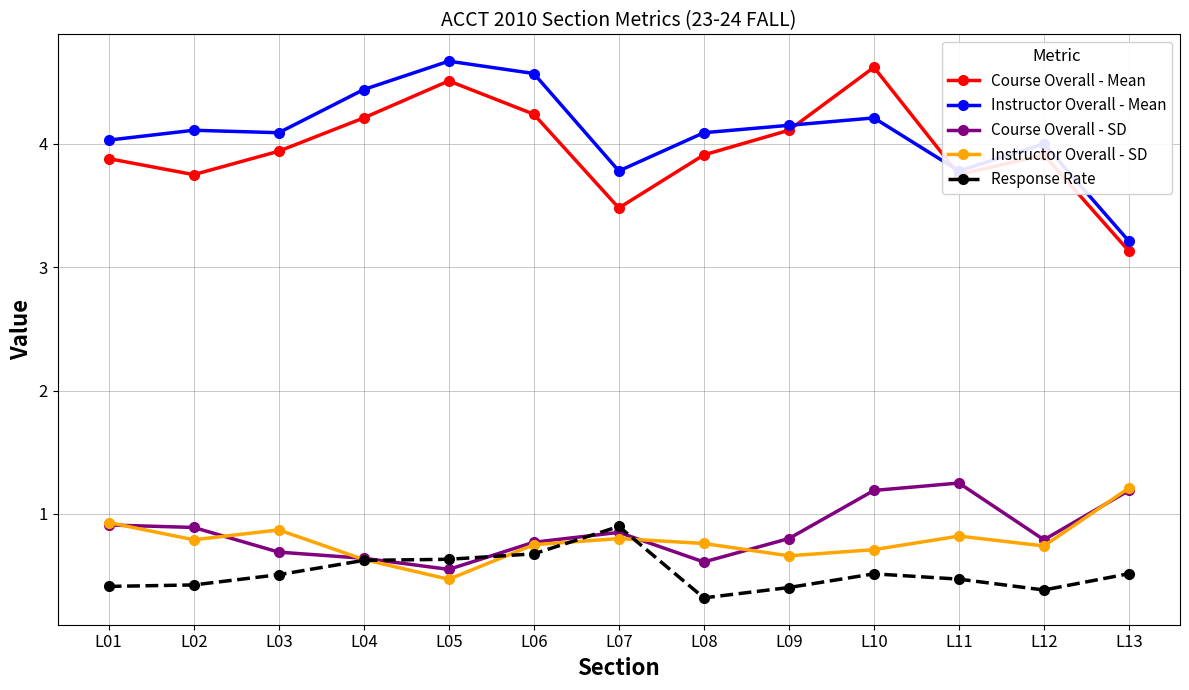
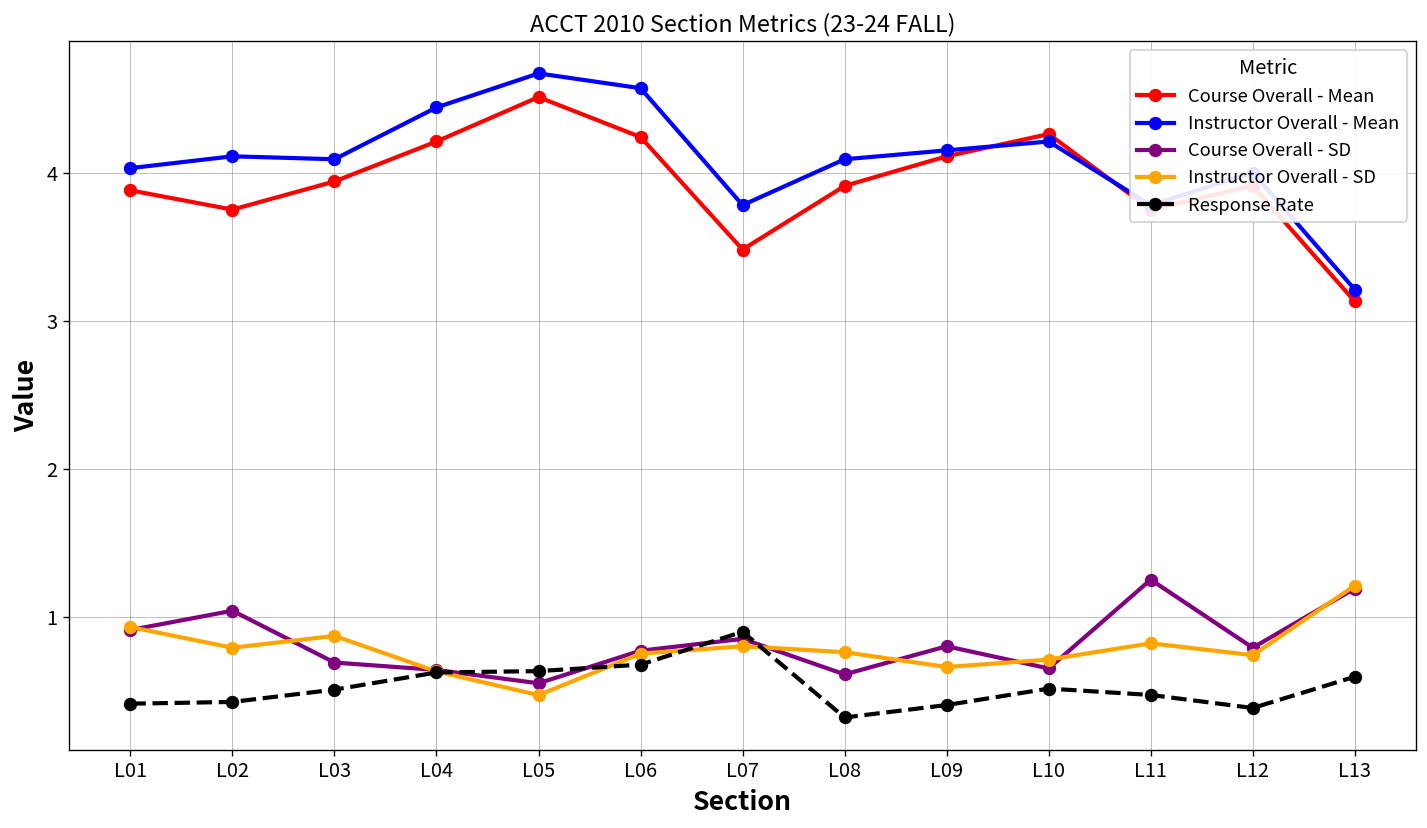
Course Overall - SD, L02: 0.89 -> 1.04
Course Overall - Mean, L10: 4.62 -> 4.26
Course Overall - SD, L10: 1.19 -> 0.65
Response Rate, L13: 0.52 -> 0.59
